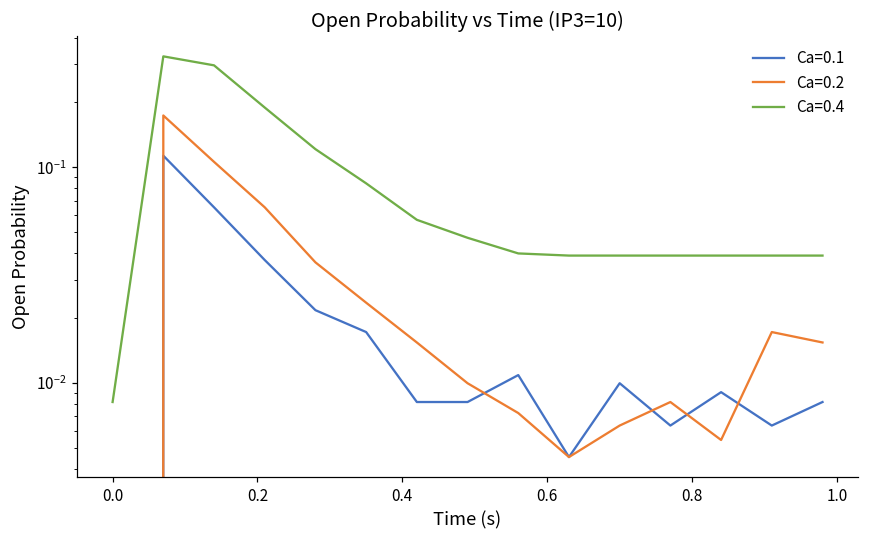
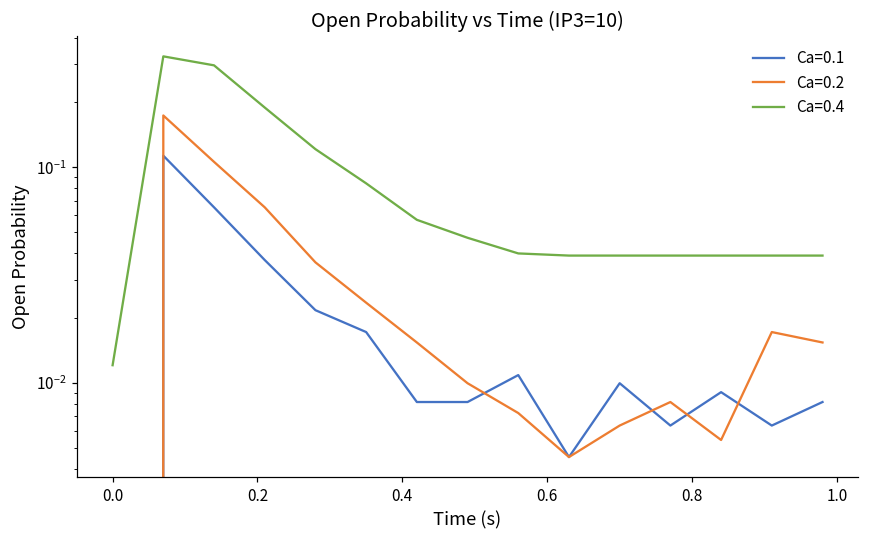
Ca=0.4, 0.0: 0.0082 -> 0.012
